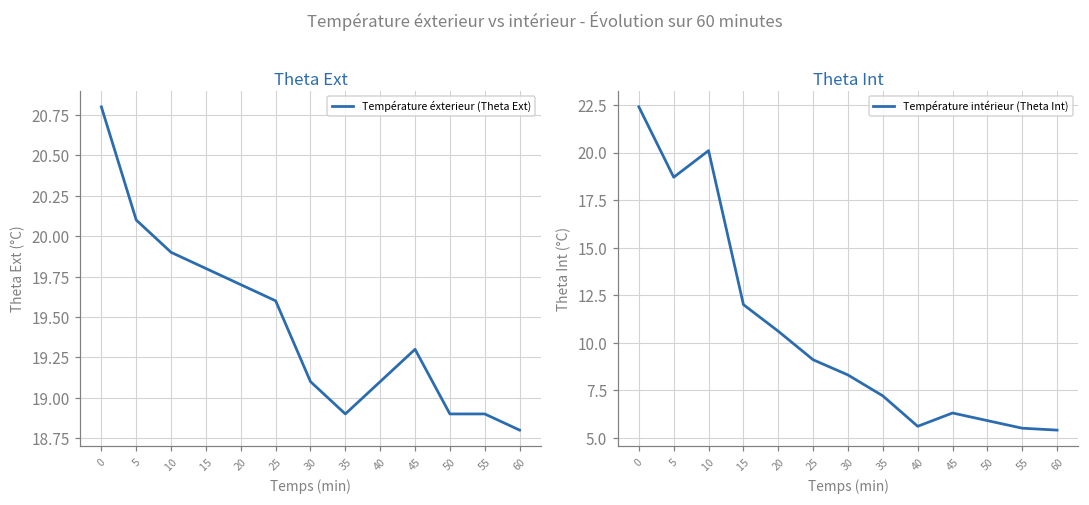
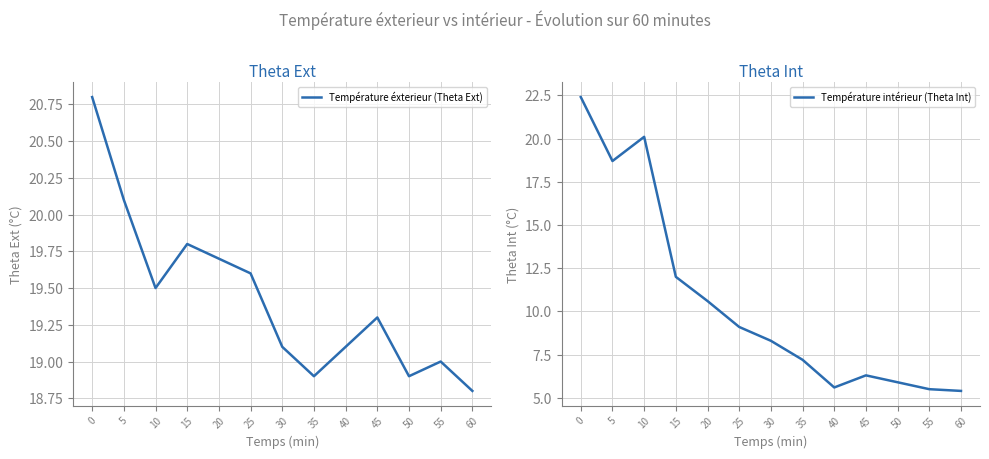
Theta Ext, 10: 19.9 -> 19.5
Theta Ext, 55: 18.9 -> 19.0
